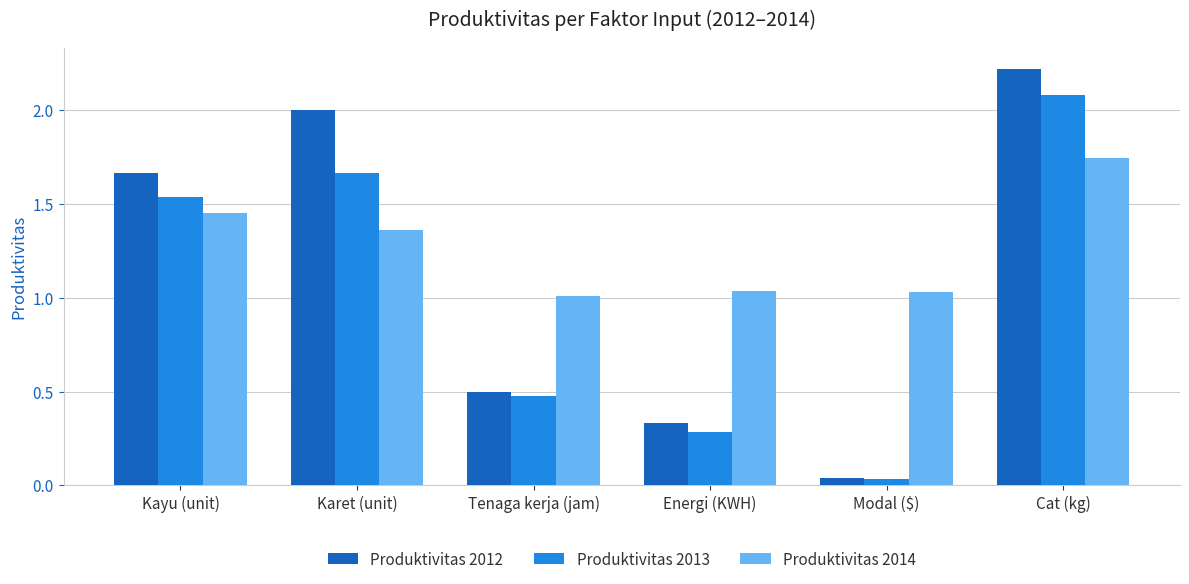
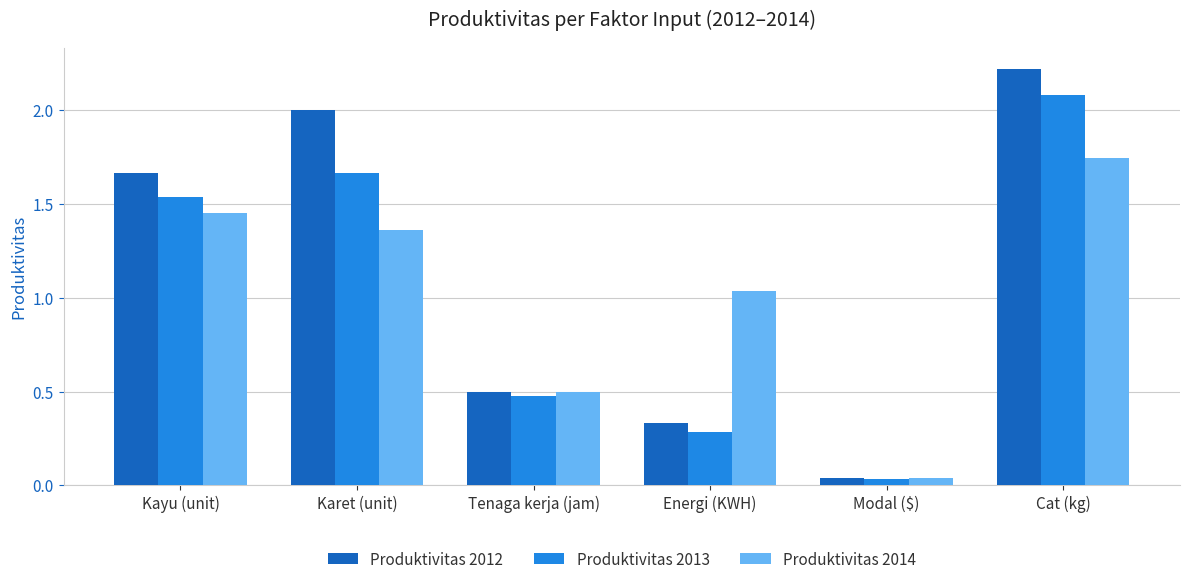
Produktivitas 2014, Tenaga kerja (jam): 1.01 -> 0.50
Produktivitas 2014, Modal ($): 1.03 -> 0.04
